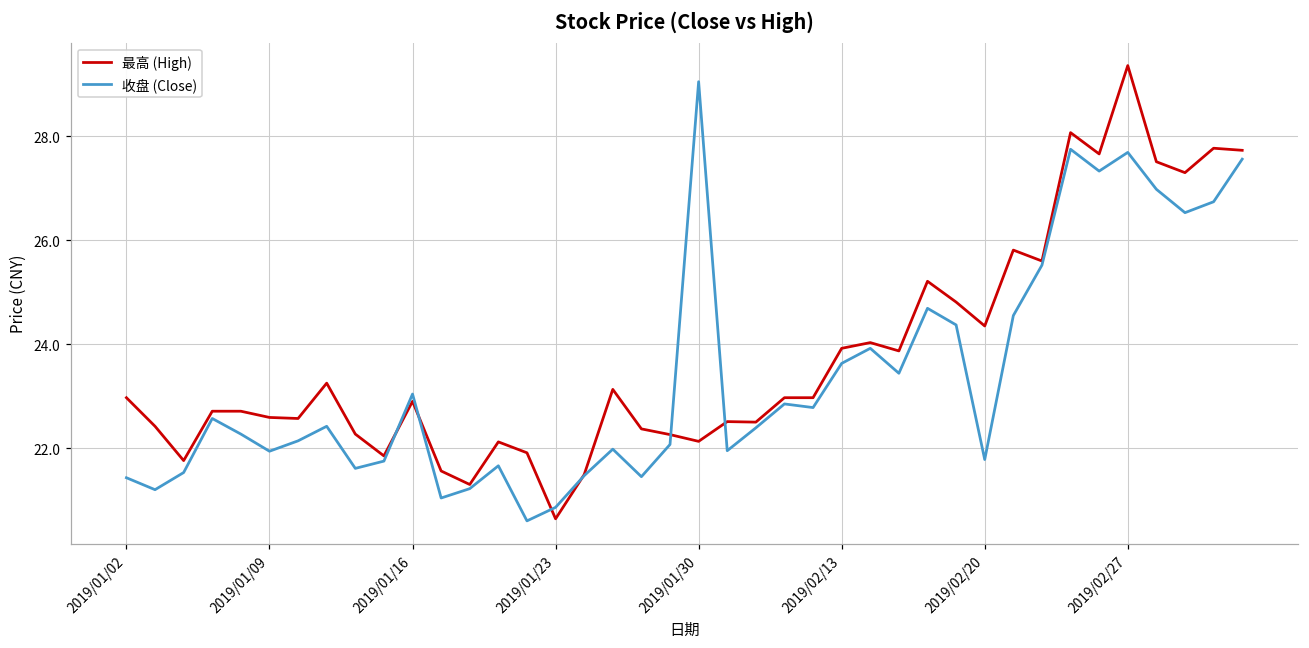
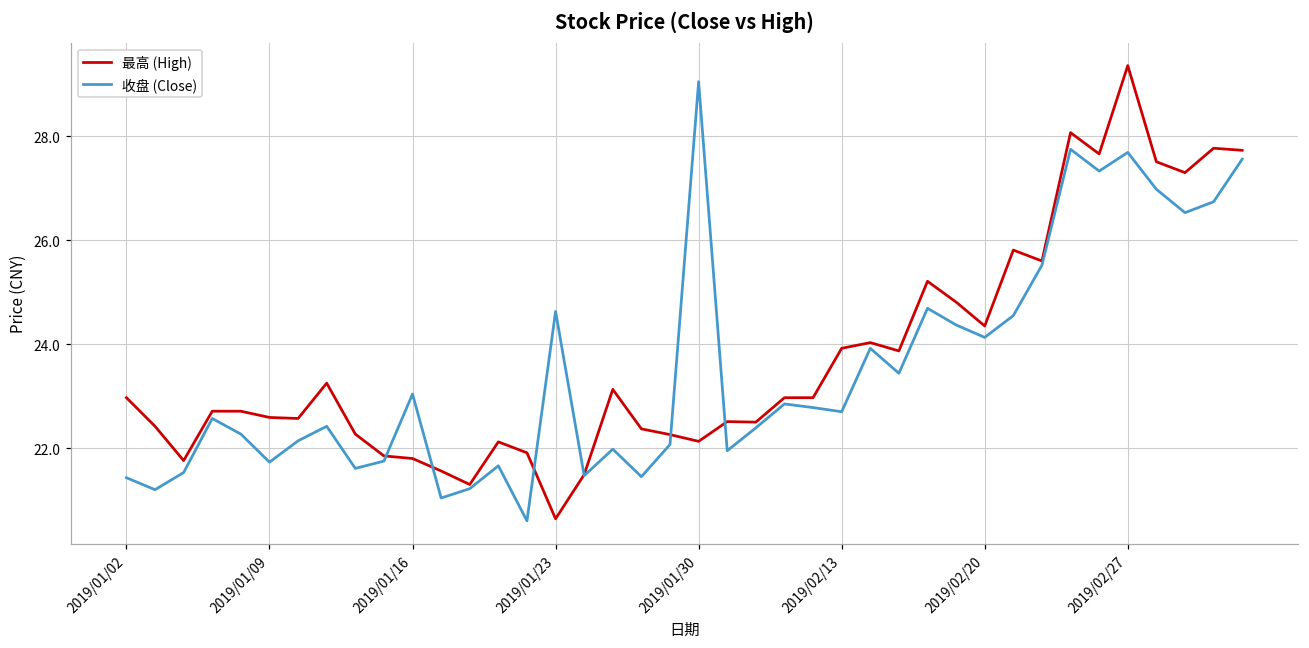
收盘 (Close), 2019/01/09: 21.9 -> 21.7
最高 (High), 2019/01/16: 22.9 -> 21.8
收盘 (Close), 2019/01/23: 20.9 -> 24.6
收盘 (Close), 2019/02/13: 23.6 -> 22.7
收盘 (Close), 2019/02/20: 21.8 -> 24.1
